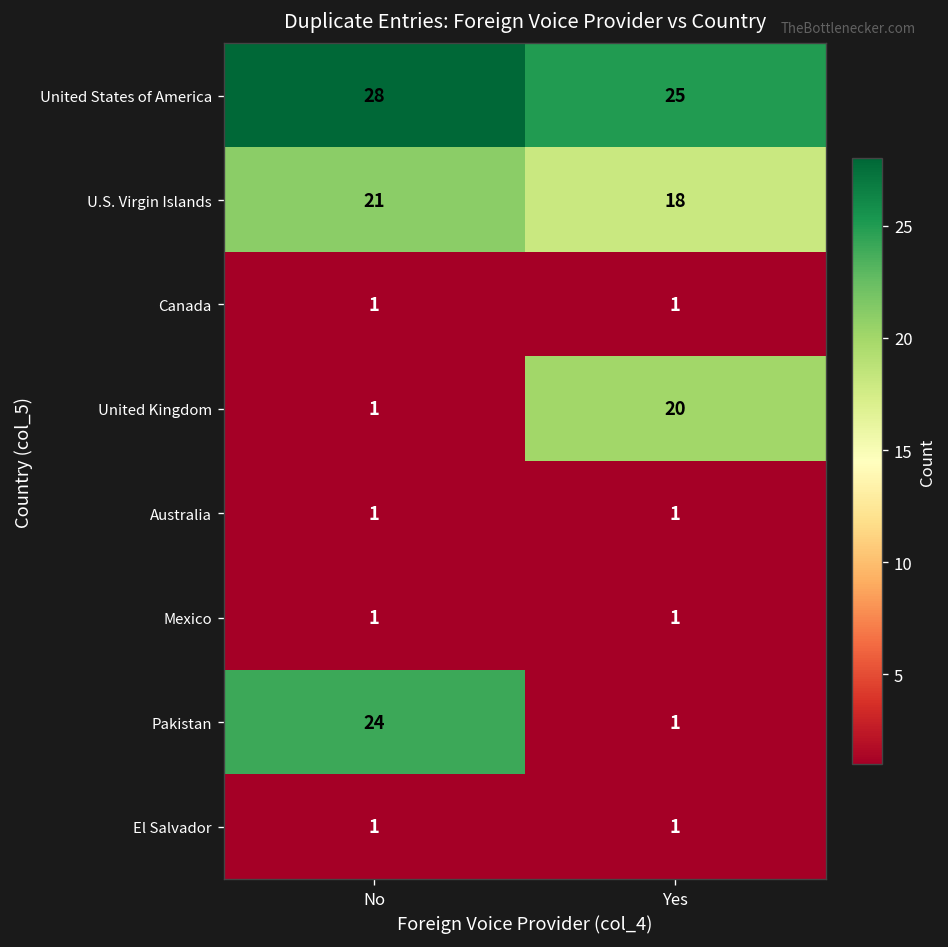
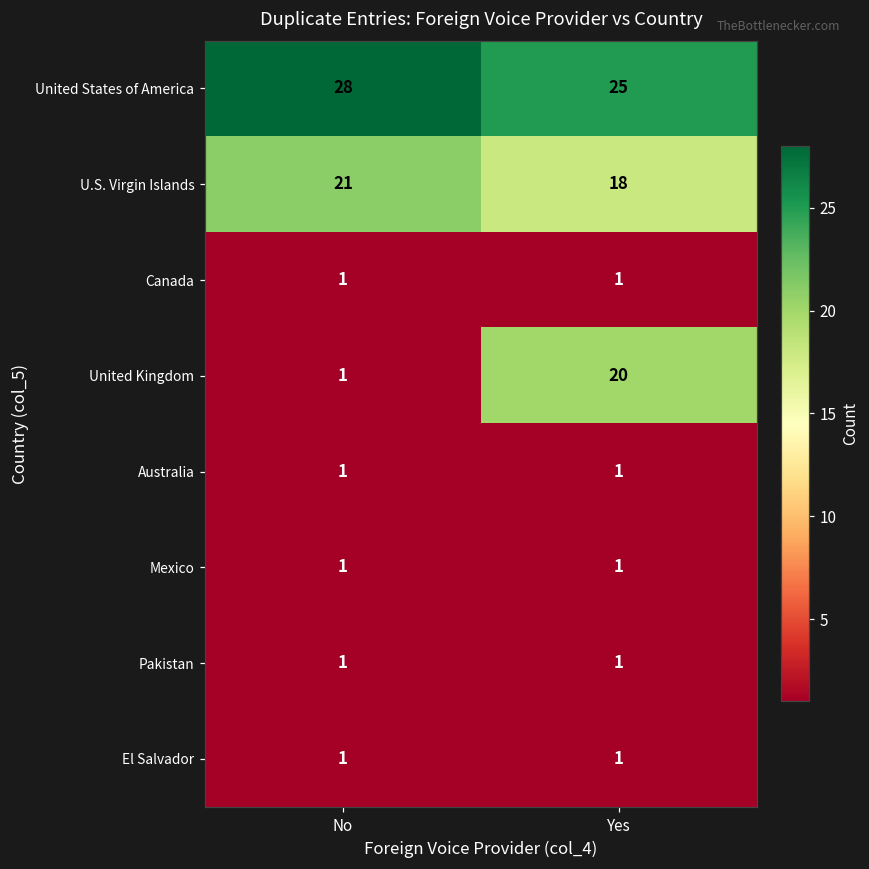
Pakistan, No: 24 -> 1
